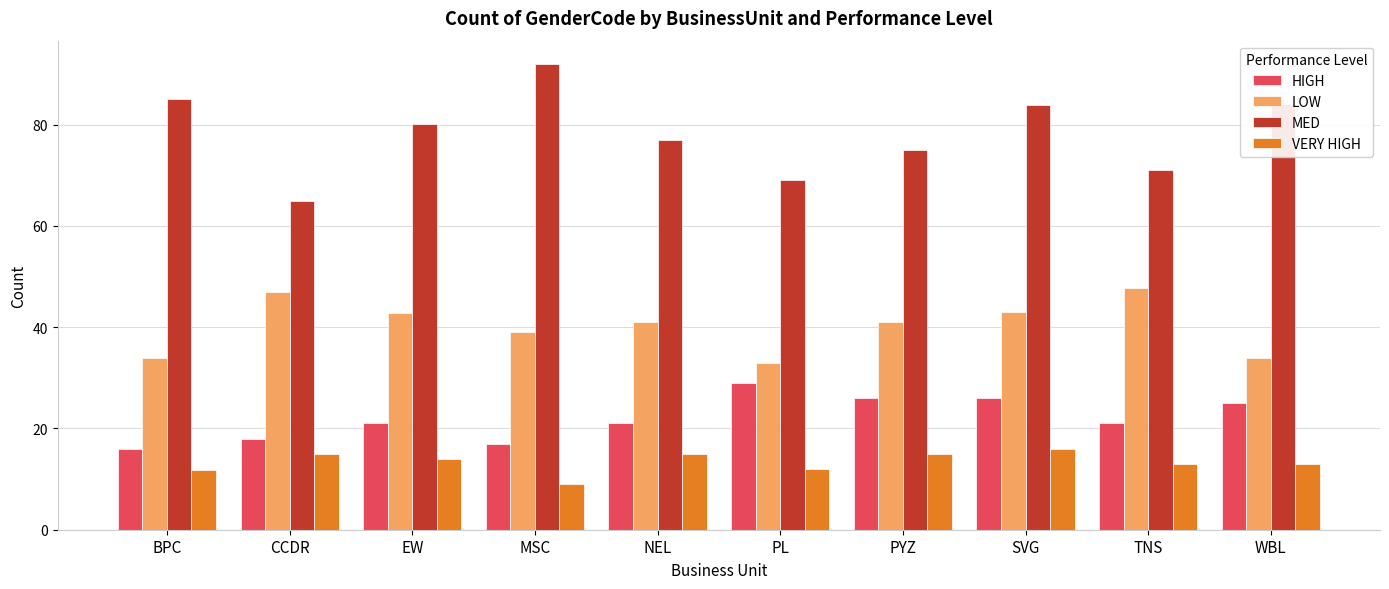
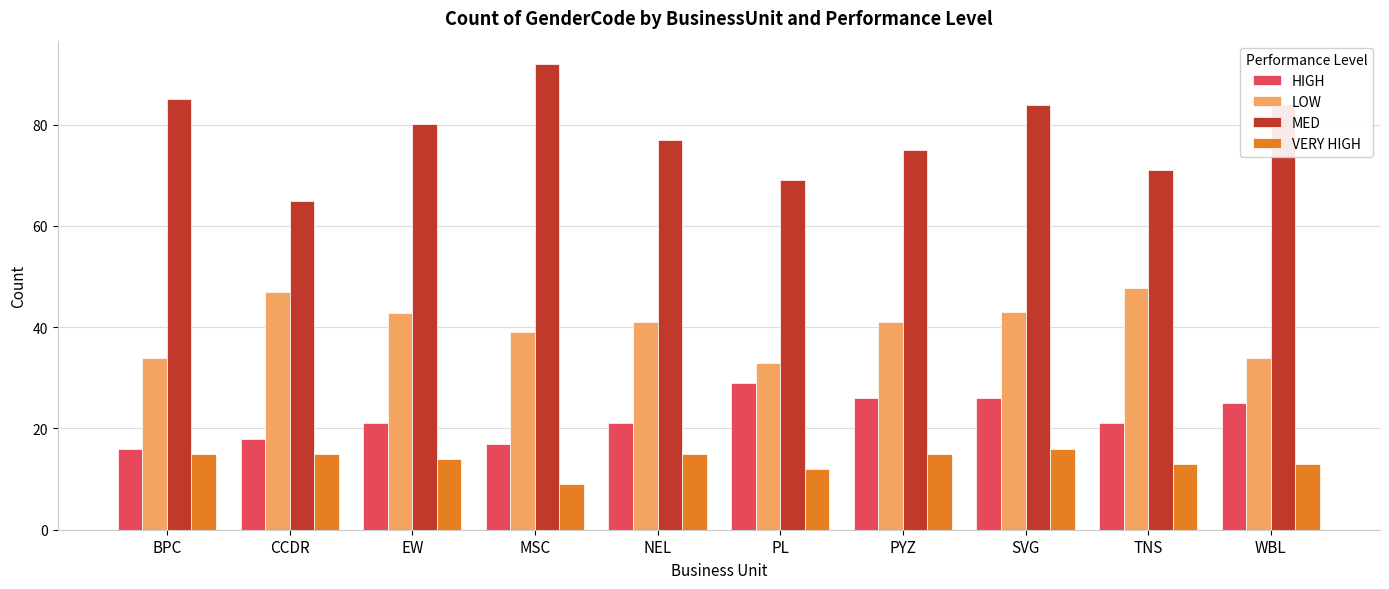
VERY HIGH, BPC: 12 -> 15
